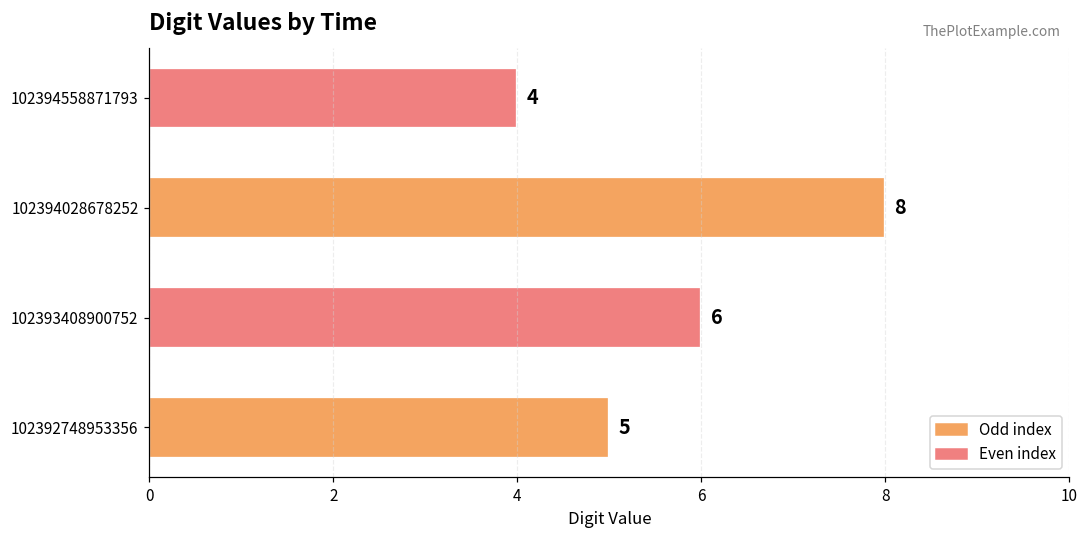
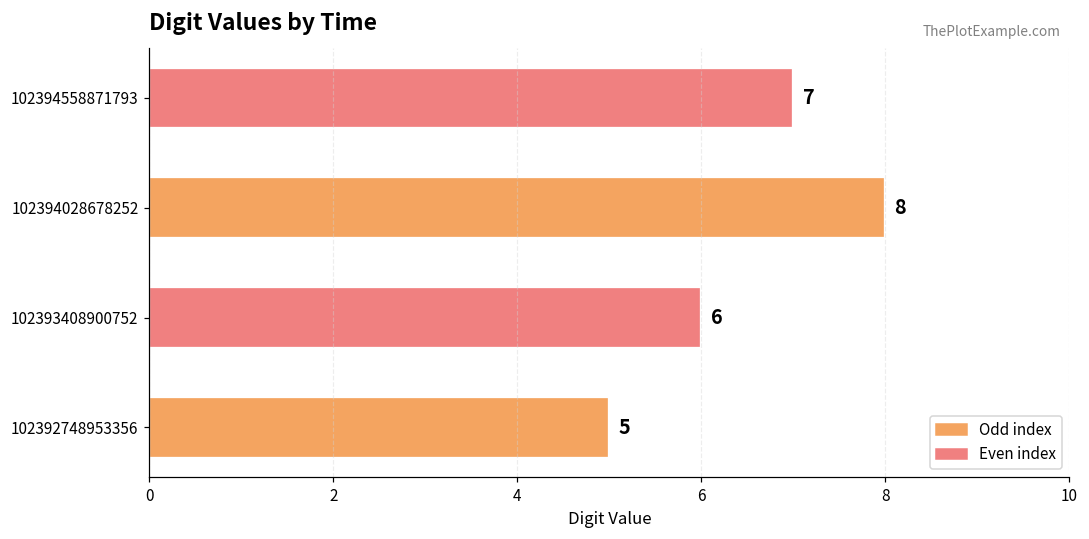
102394558871793: 4 -> 7
